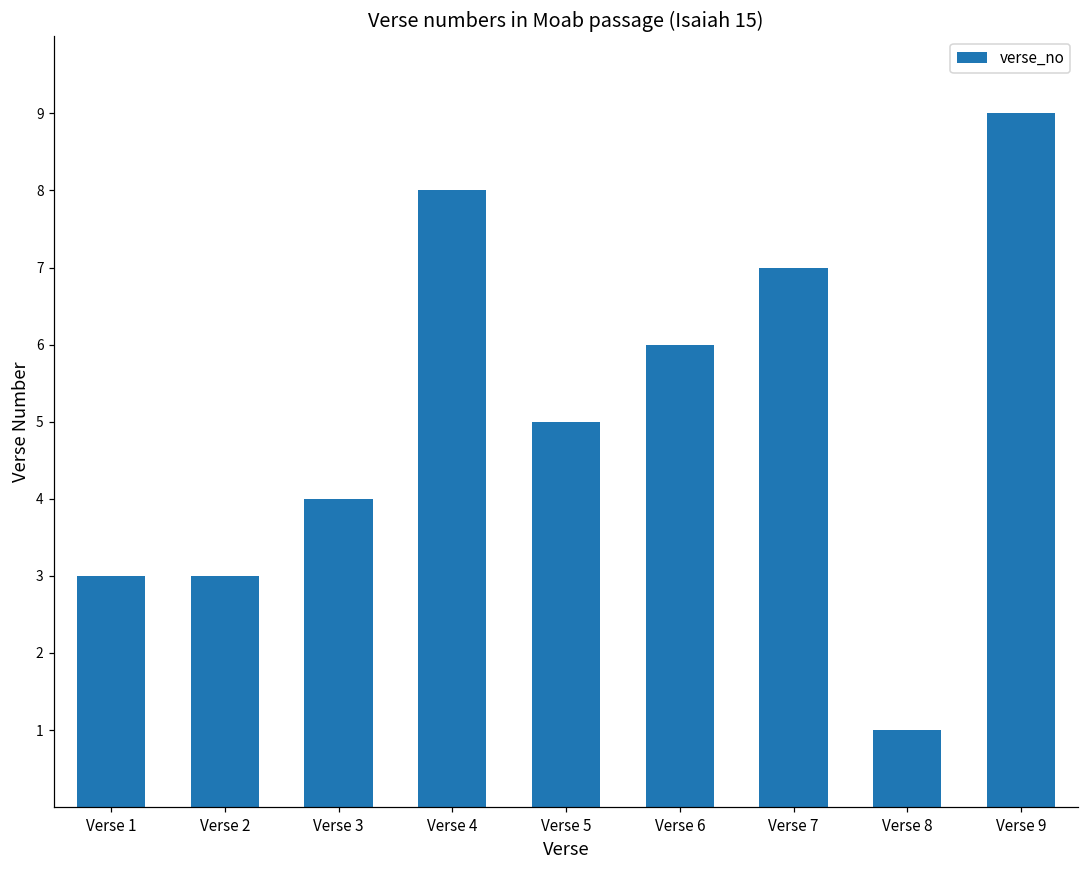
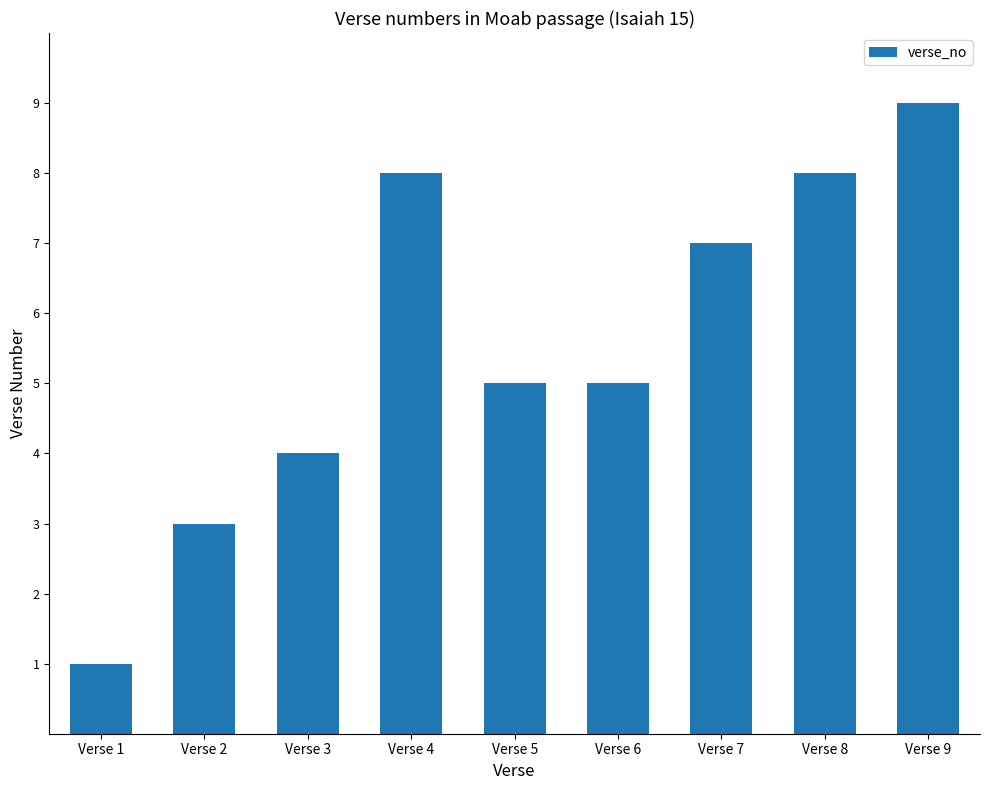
Verse 1: 3 -> 1
Verse 6: 6 -> 5
Verse 8: 1 -> 8
